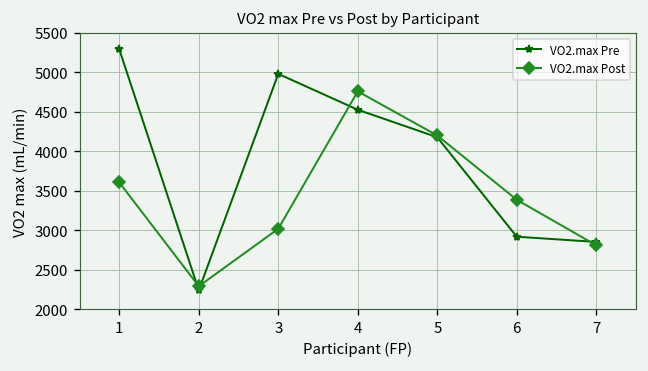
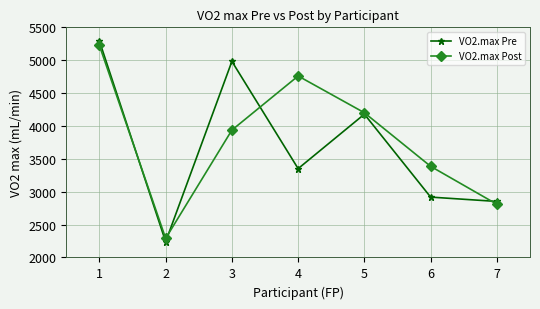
VO2.max Post, 1: 3600 -> 5200
VO2.max Post, 3: 3000 -> 3900
VO2.max Pre, 4: 4500 -> 3400
